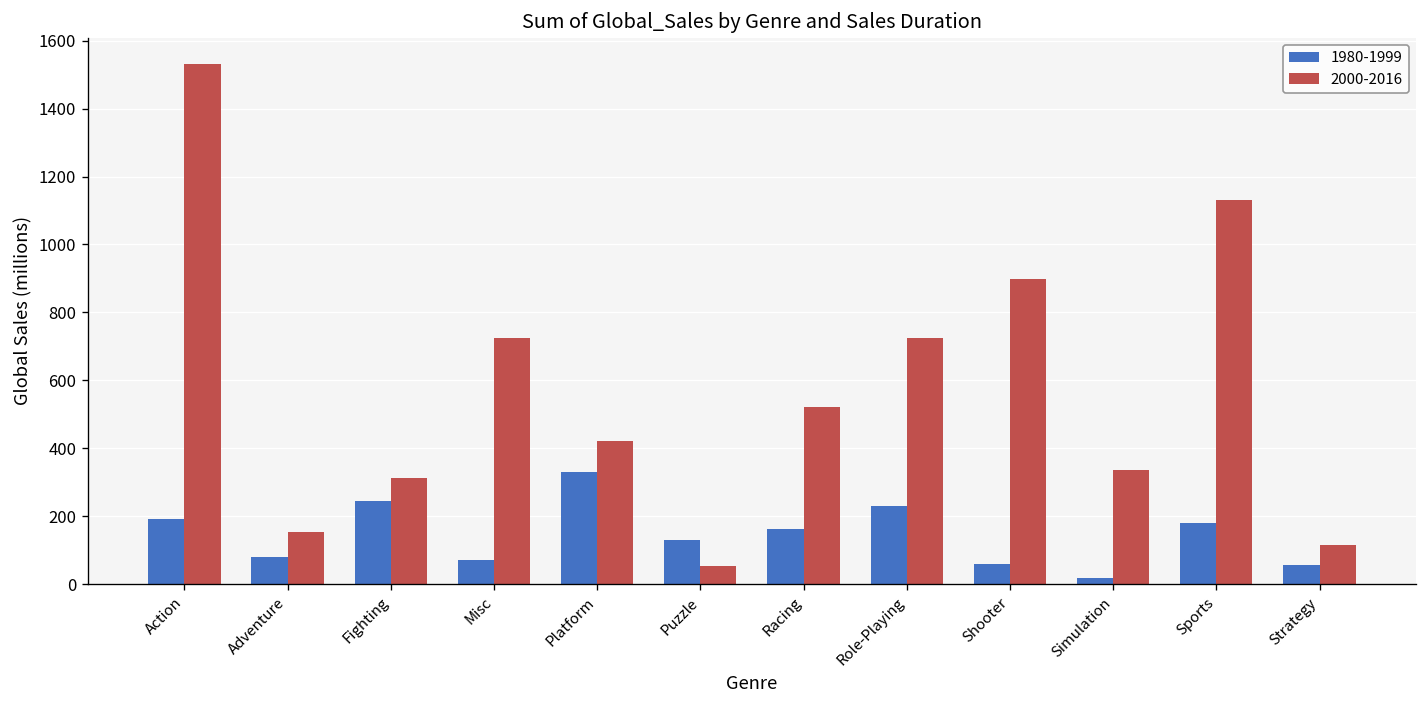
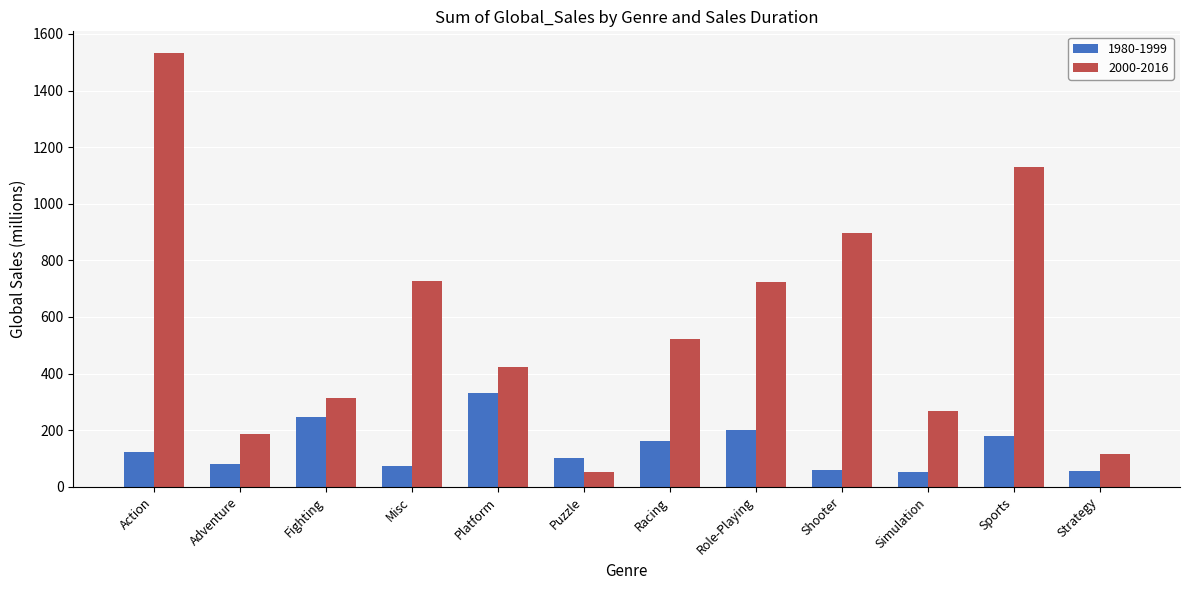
1980-1999, Action: 190 -> 120
2000-2016, Adventure: 150 -> 190
1980-1999, Puzzle: 130 -> 100
1980-1999, Role-Playing: 230 -> 200
1980-1999, Simulation: 20 -> 50
2000-2016, Simulation: 340 -> 270
